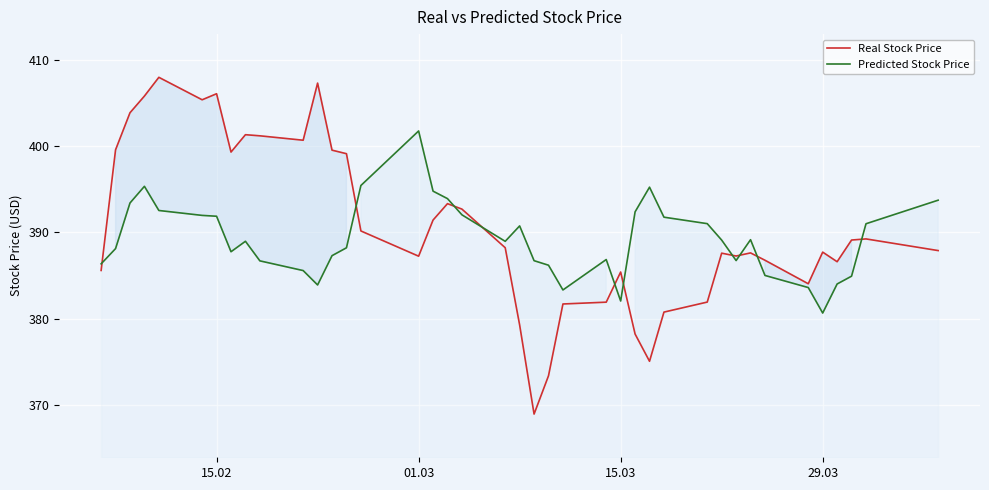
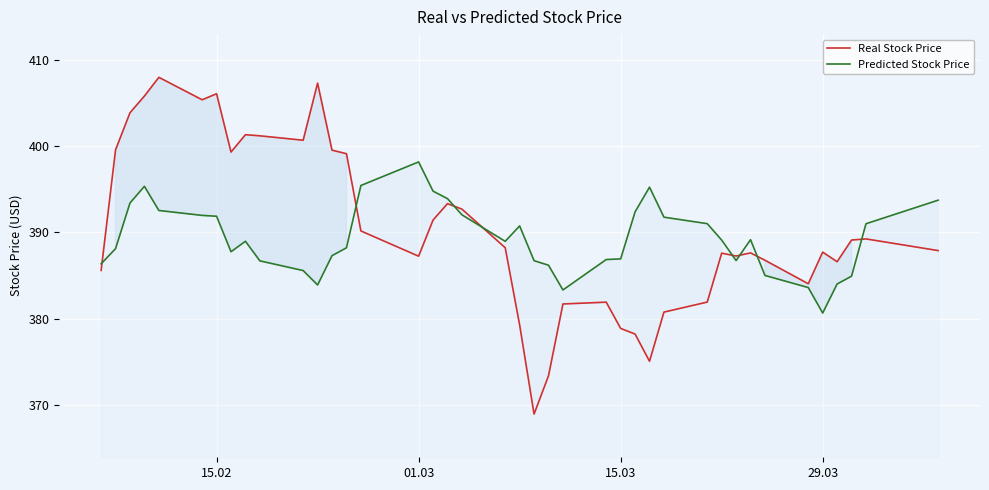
Predicted Stock Price, 01.03: 402 -> 398
Real Stock Price, 15.03: 385 -> 379
Predicted Stock Price, 15.03: 382 -> 387
